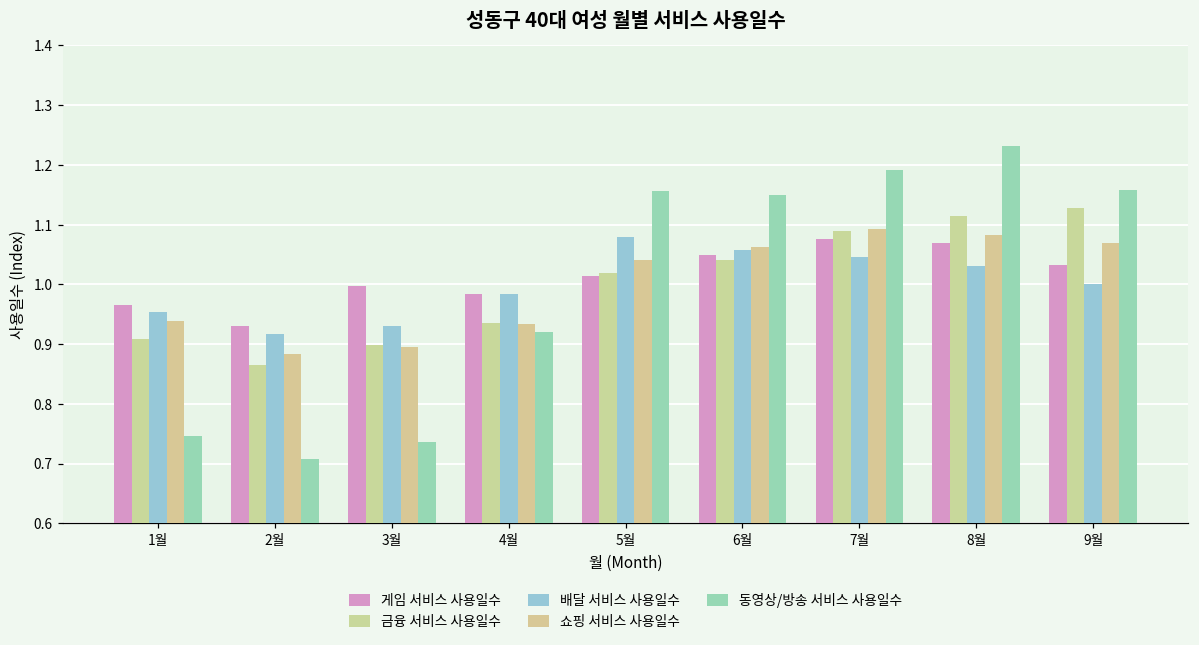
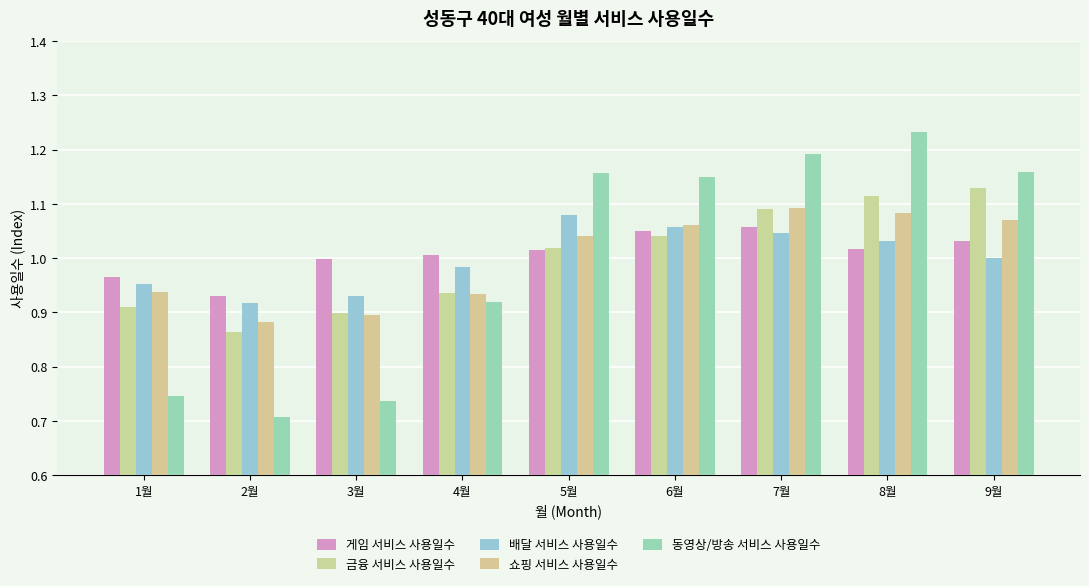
게임 서비스 사용일수, 4월: 0.98 -> 1.01
게임 서비스 사용일수, 7월: 1.08 -> 1.06
게임 서비스 사용일수, 8월: 1.07 -> 1.02
